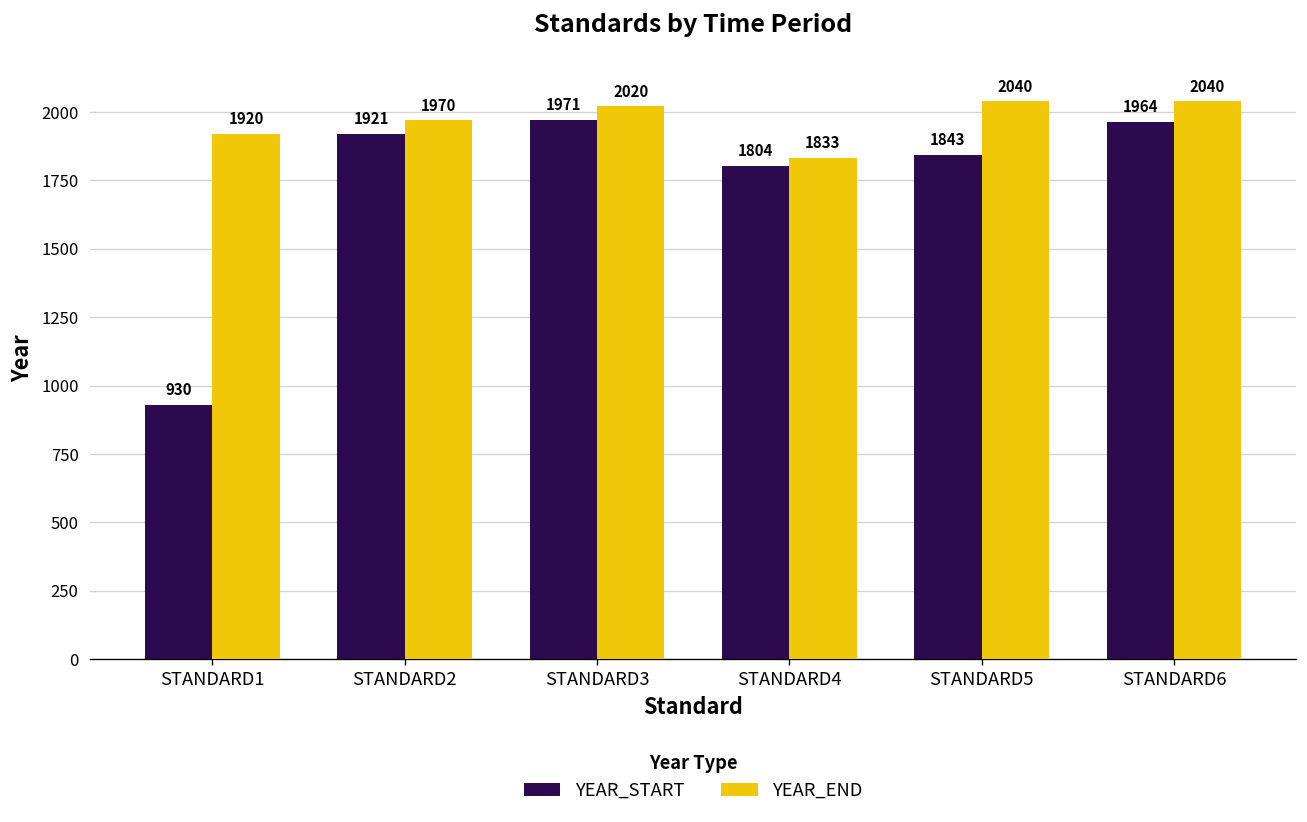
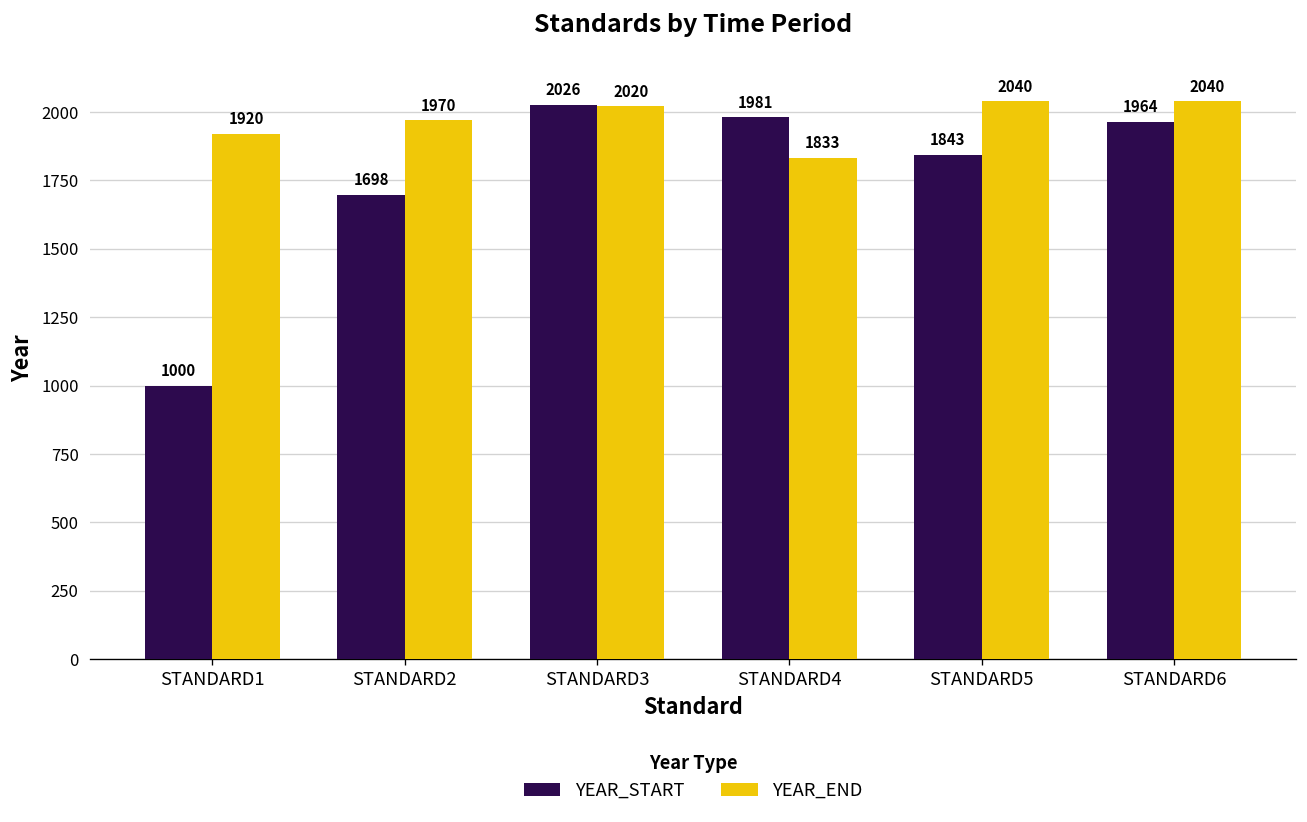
YEAR_START, STANDARD1: 930 -> 1000
YEAR_START, STANDARD2: 1921 -> 1698
YEAR_START, STANDARD3: 1971 -> 2026
YEAR_START, STANDARD4: 1804 -> 1981
